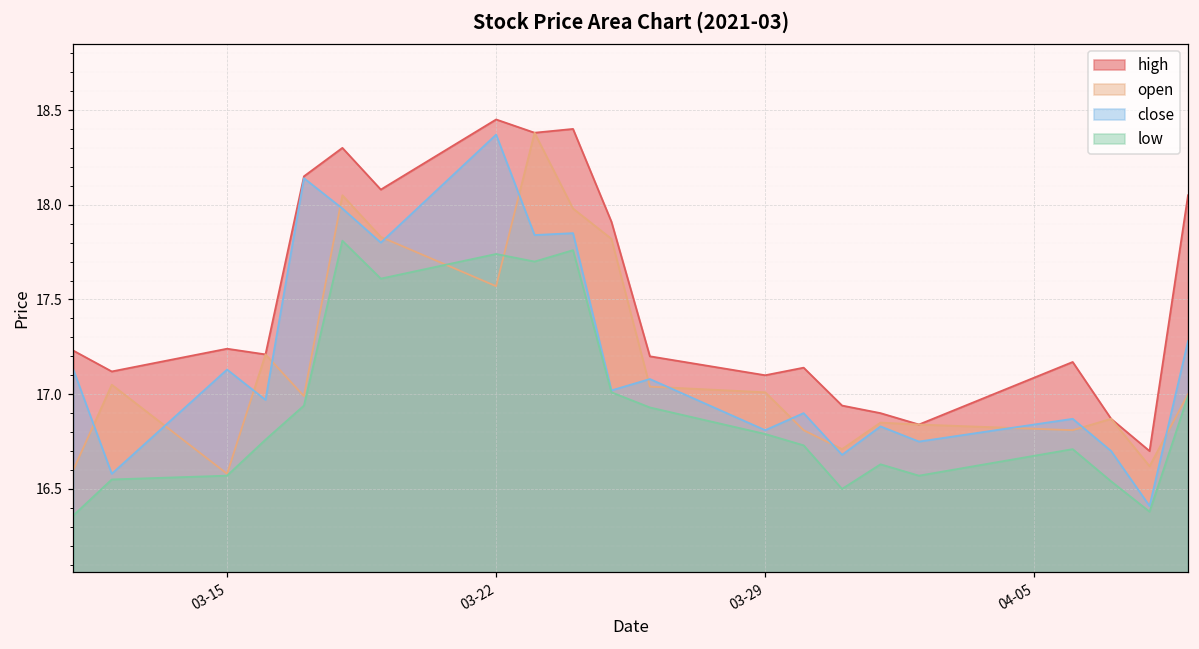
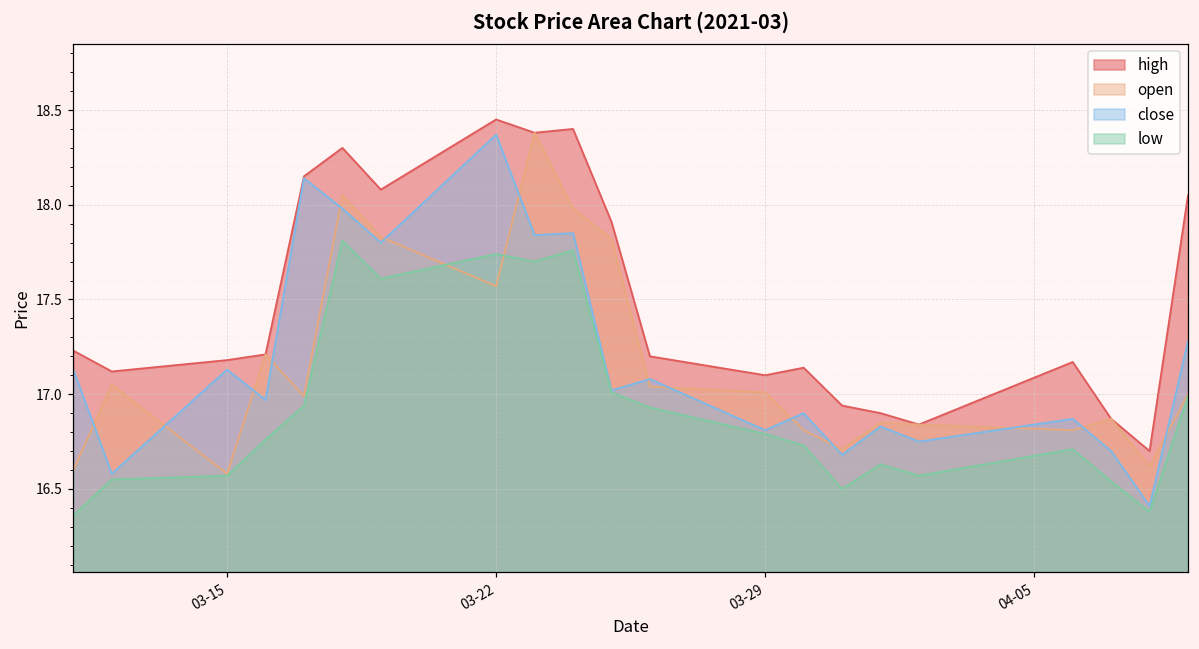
high, 03-15: 17.24 -> 17.18
